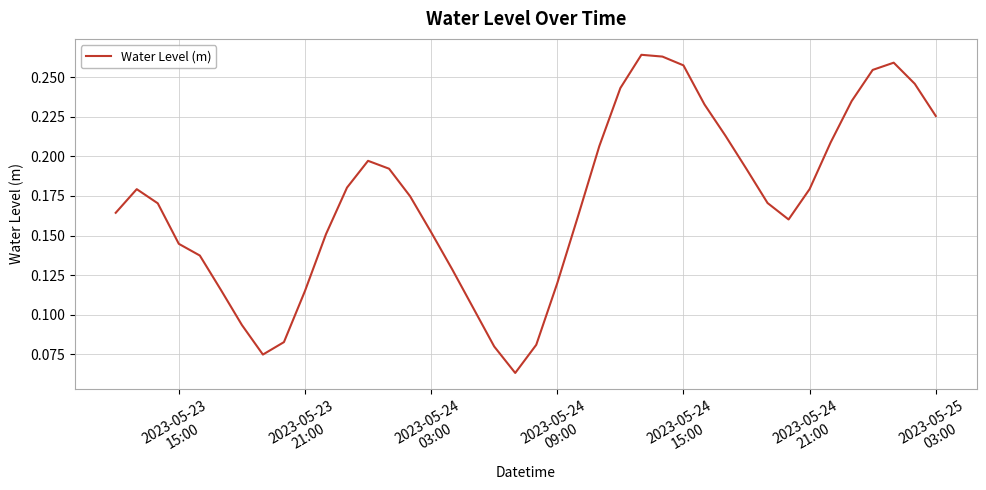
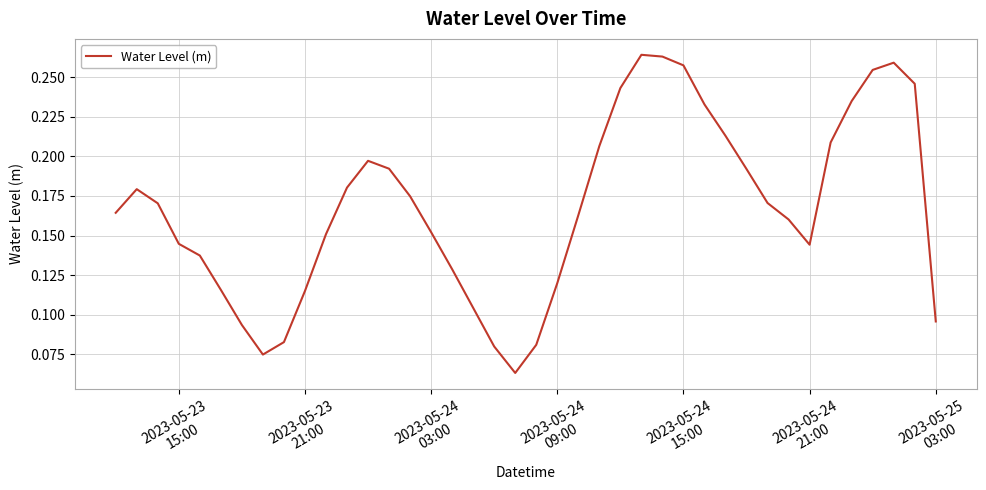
2023-05-24 21:00: 0.179 -> 0.144
2023-05-25 03:00: 0.225 -> 0.096
